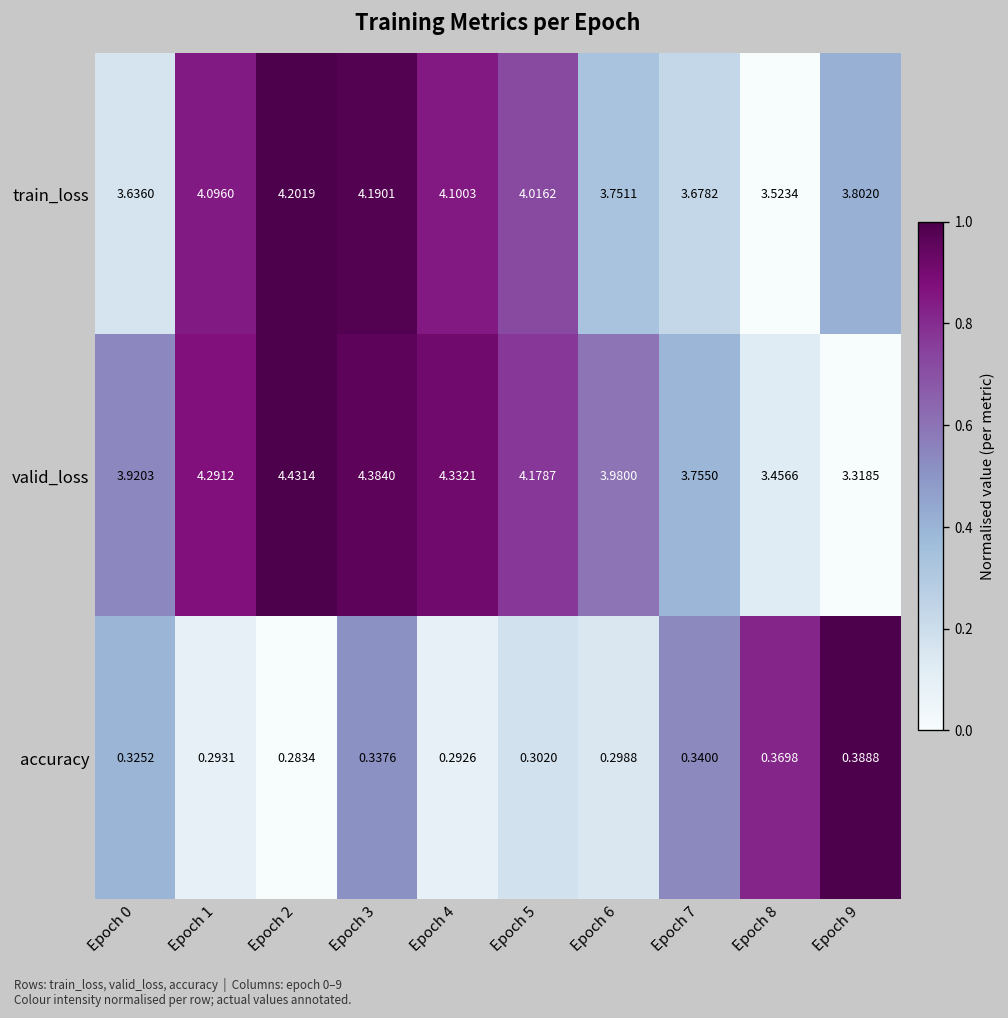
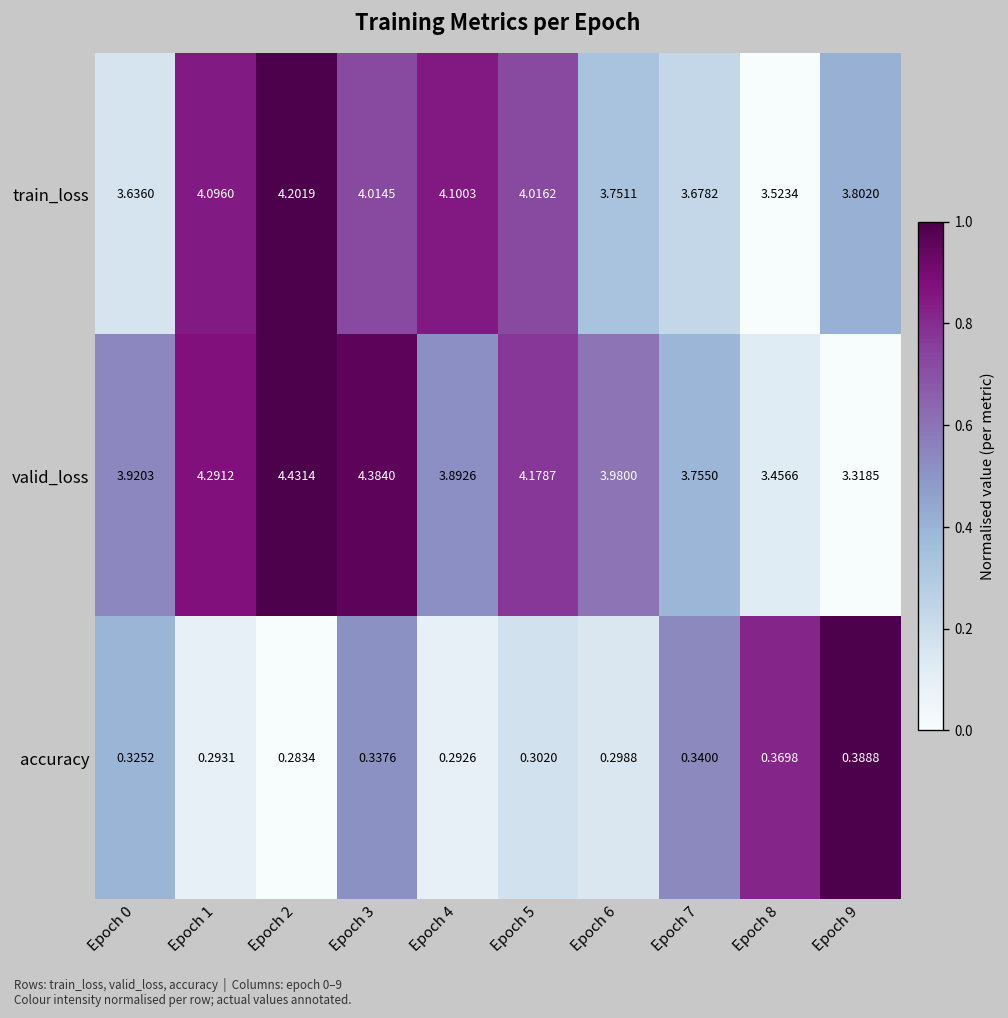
train_loss, Epoch 3: 4.1901 -> 4.0145
valid_loss, Epoch 4: 4.3321 -> 3.8926
